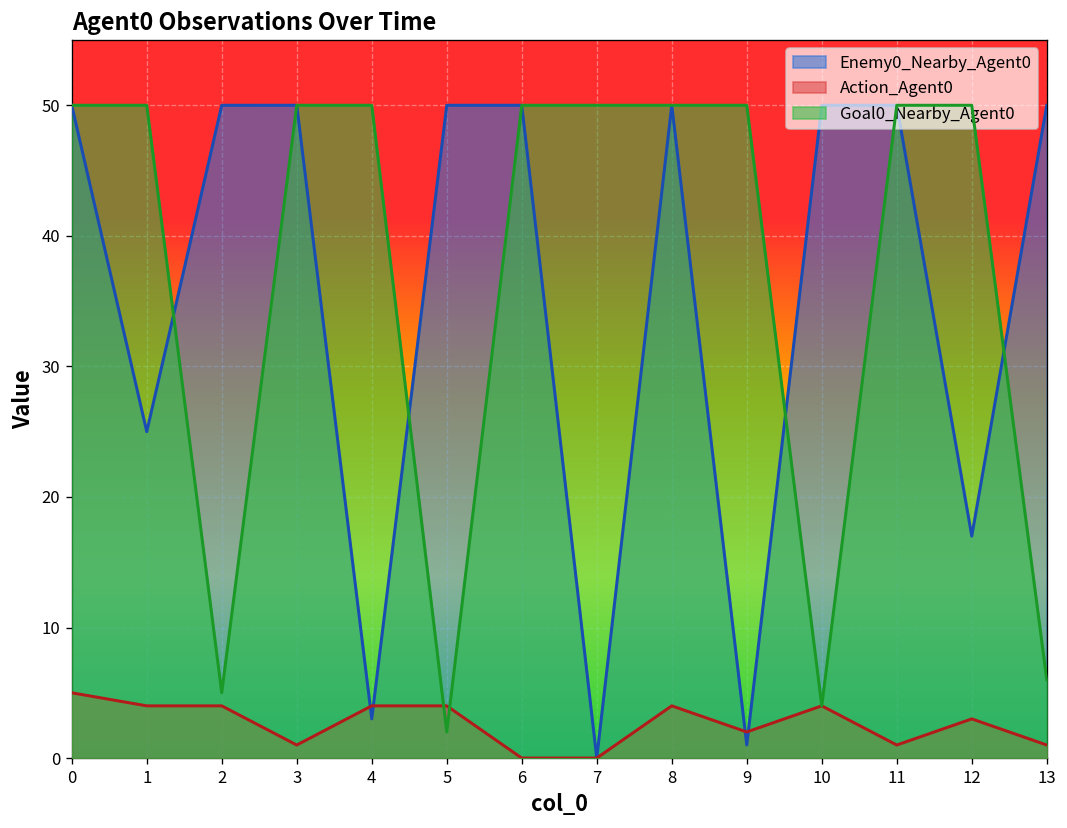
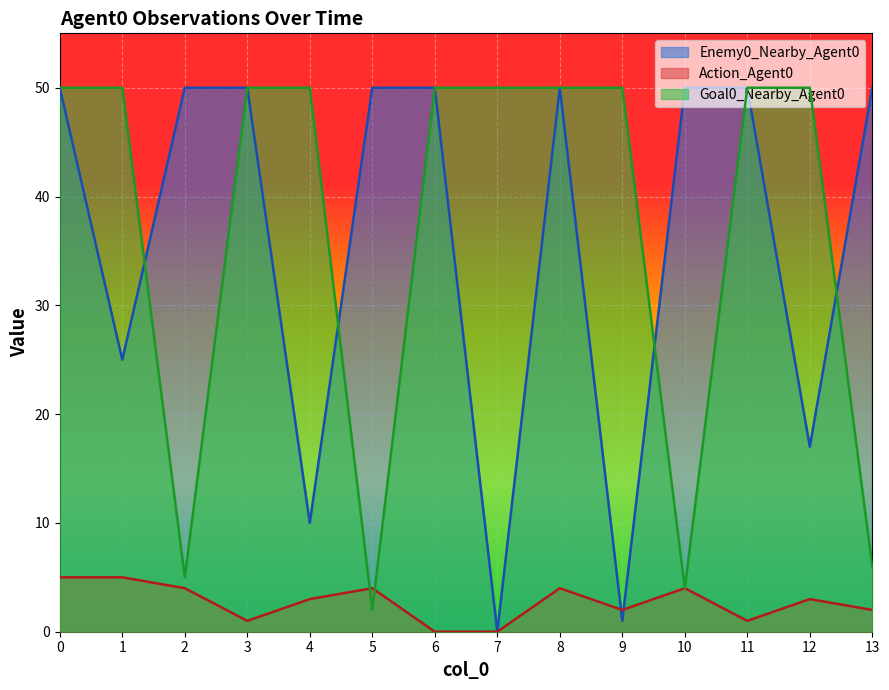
Action_Agent0, 1: 4 -> 5
Enemy0_Nearby_Agent0, 4: 3 -> 10
Action_Agent0, 4: 4 -> 3
Action_Agent0, 13: 1 -> 2
